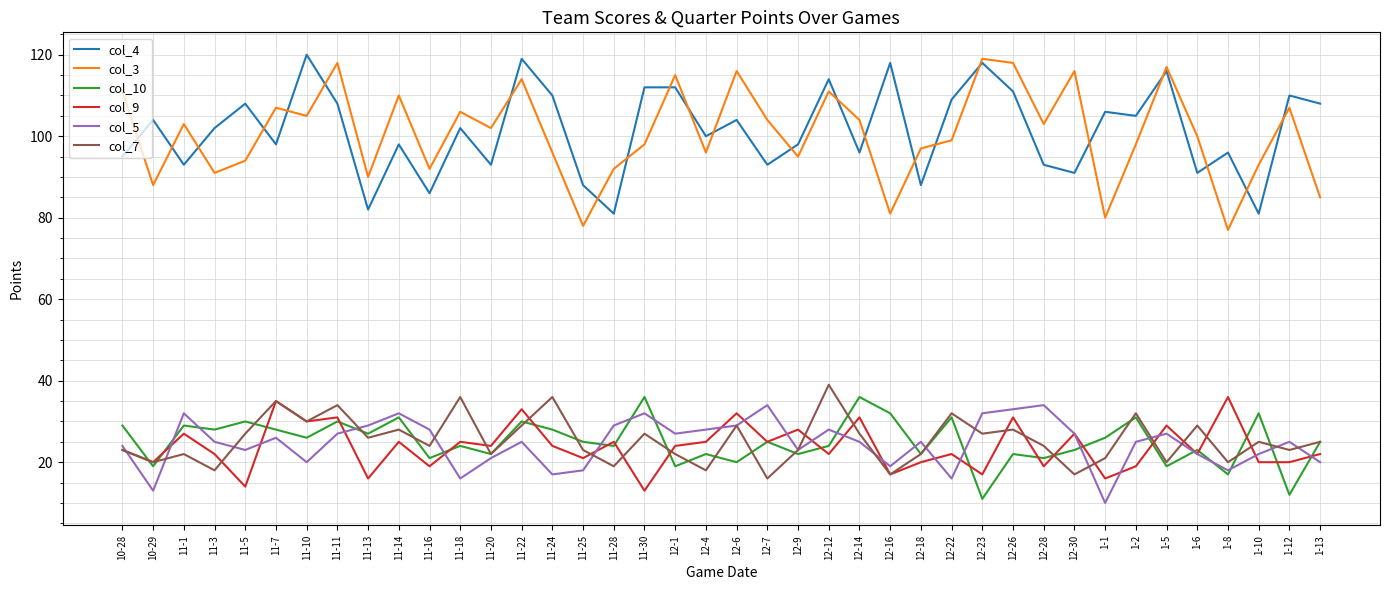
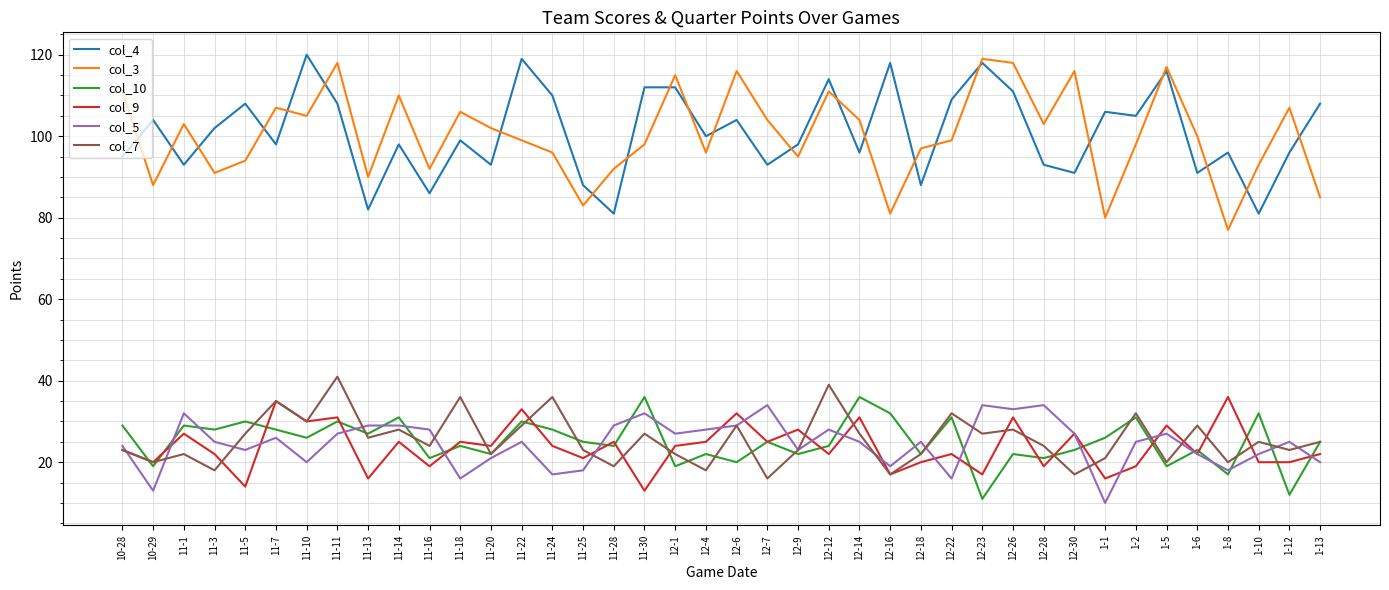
col_7, 11-11: 34 -> 41
col_5, 11-14: 32 -> 29
col_4, 11-18: 102 -> 99
col_3, 11-22: 114 -> 99
col_3, 11-25: 78 -> 83
col_5, 12-23: 32 -> 34
col_4, 1-12: 110 -> 96
